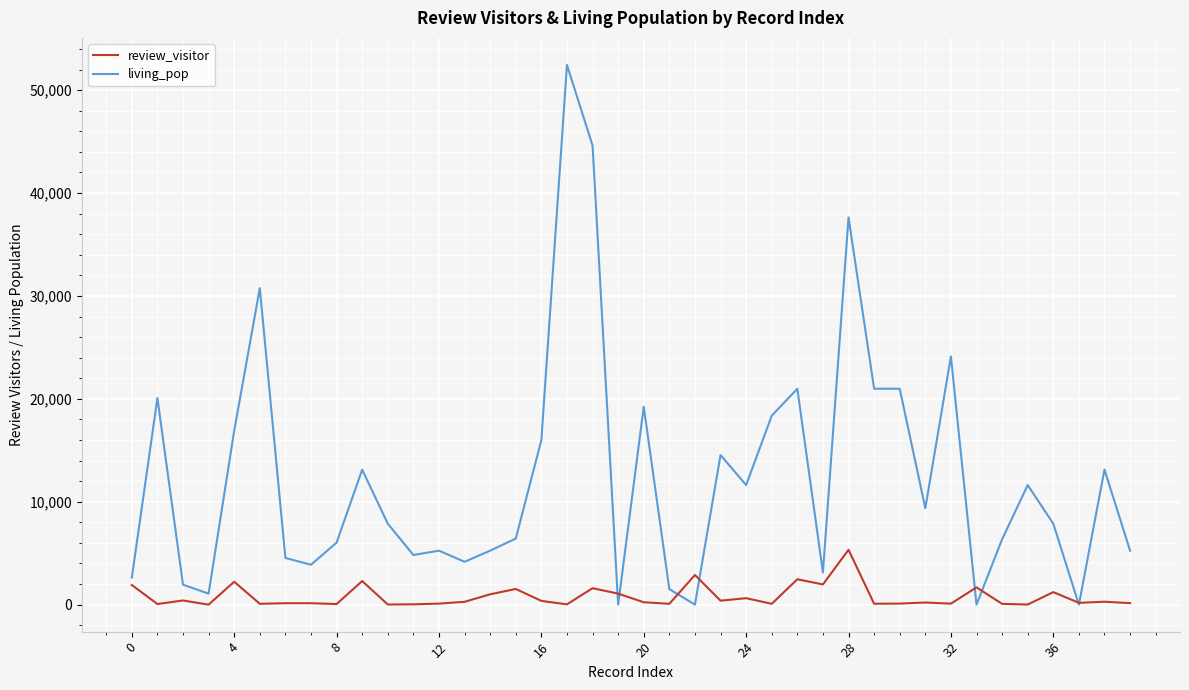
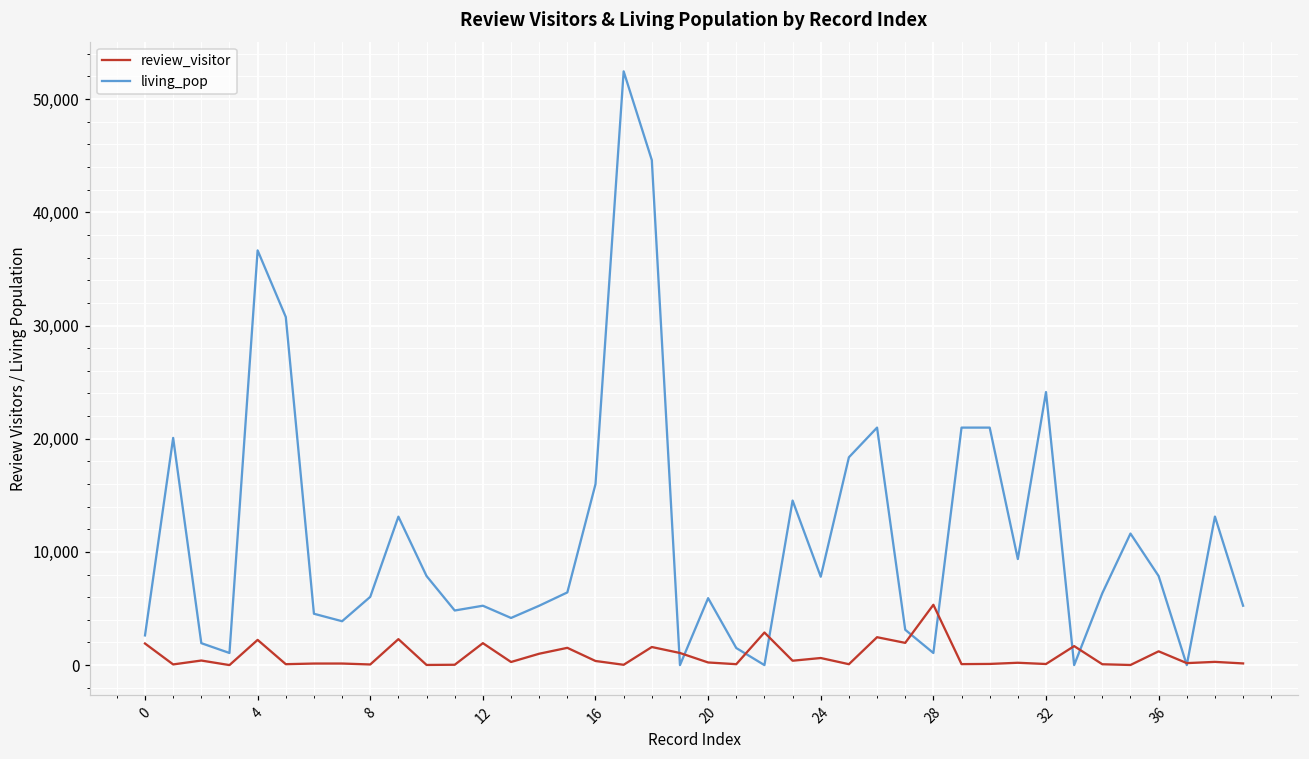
living_pop, 4: 16,900 -> 36,600
review_visitor, 12: 100 -> 1,900
living_pop, 20: 19,200 -> 5,900
living_pop, 24: 11,600 -> 7,800
living_pop, 28: 37,600 -> 1,100
